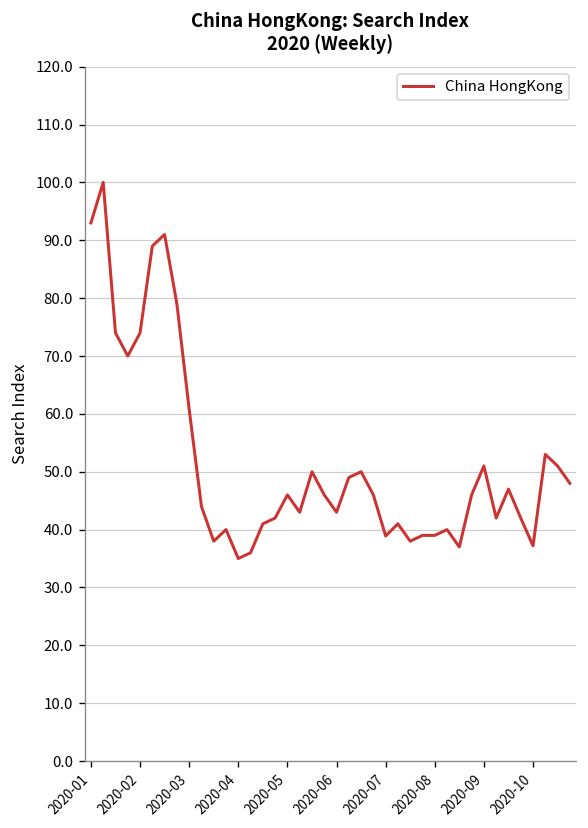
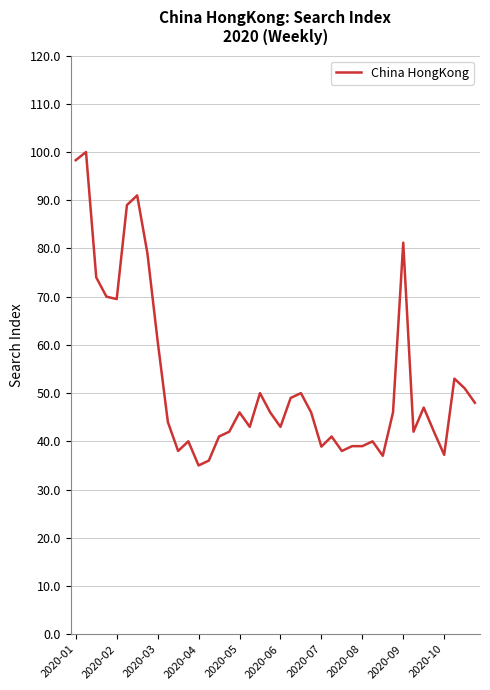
2020-01: 93 -> 98
2020-02: 74 -> 70
2020-09: 51 -> 81
